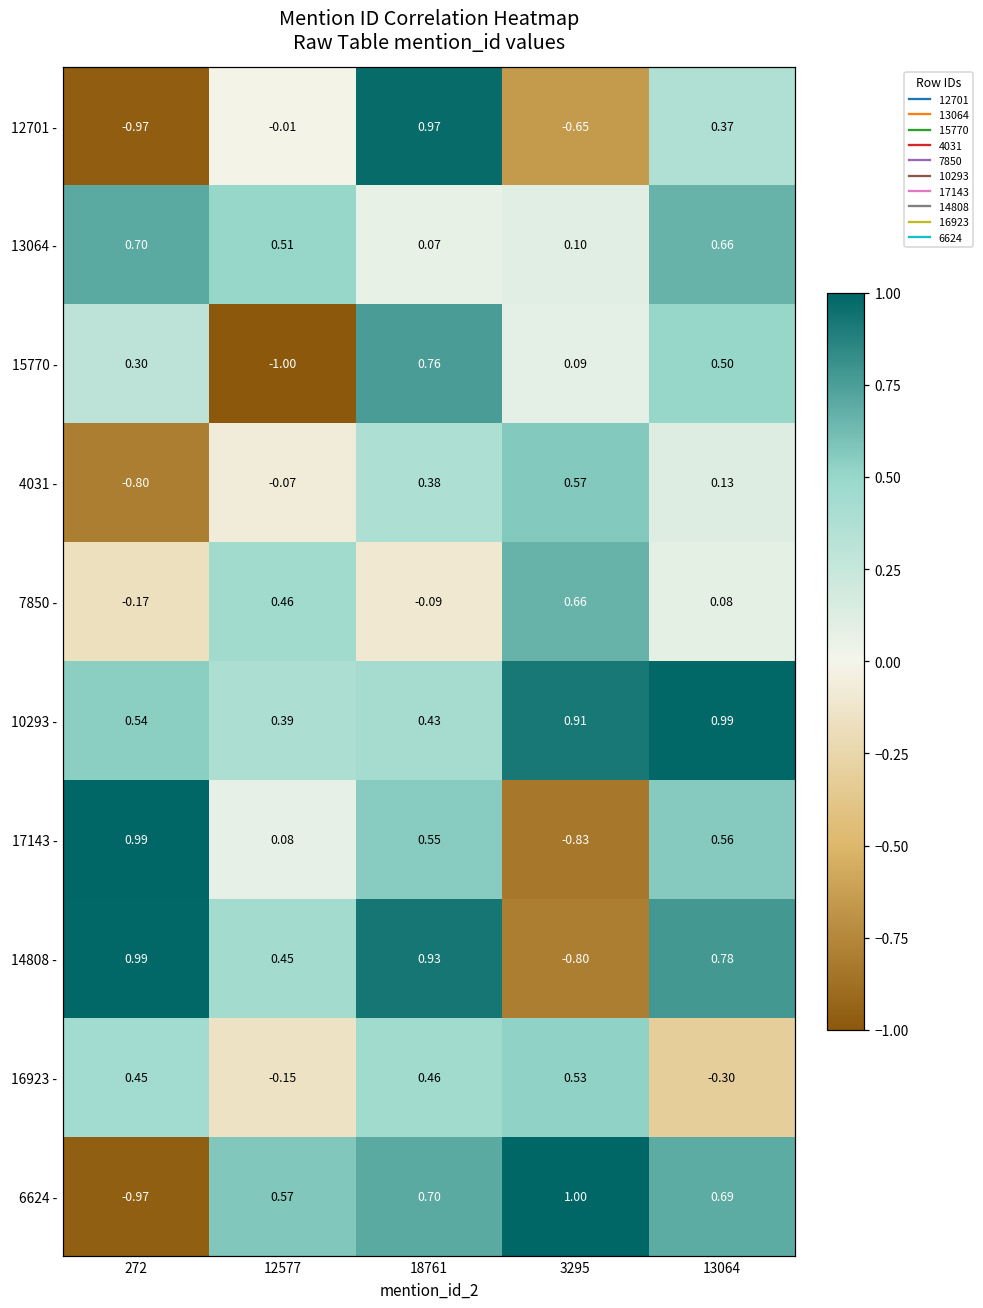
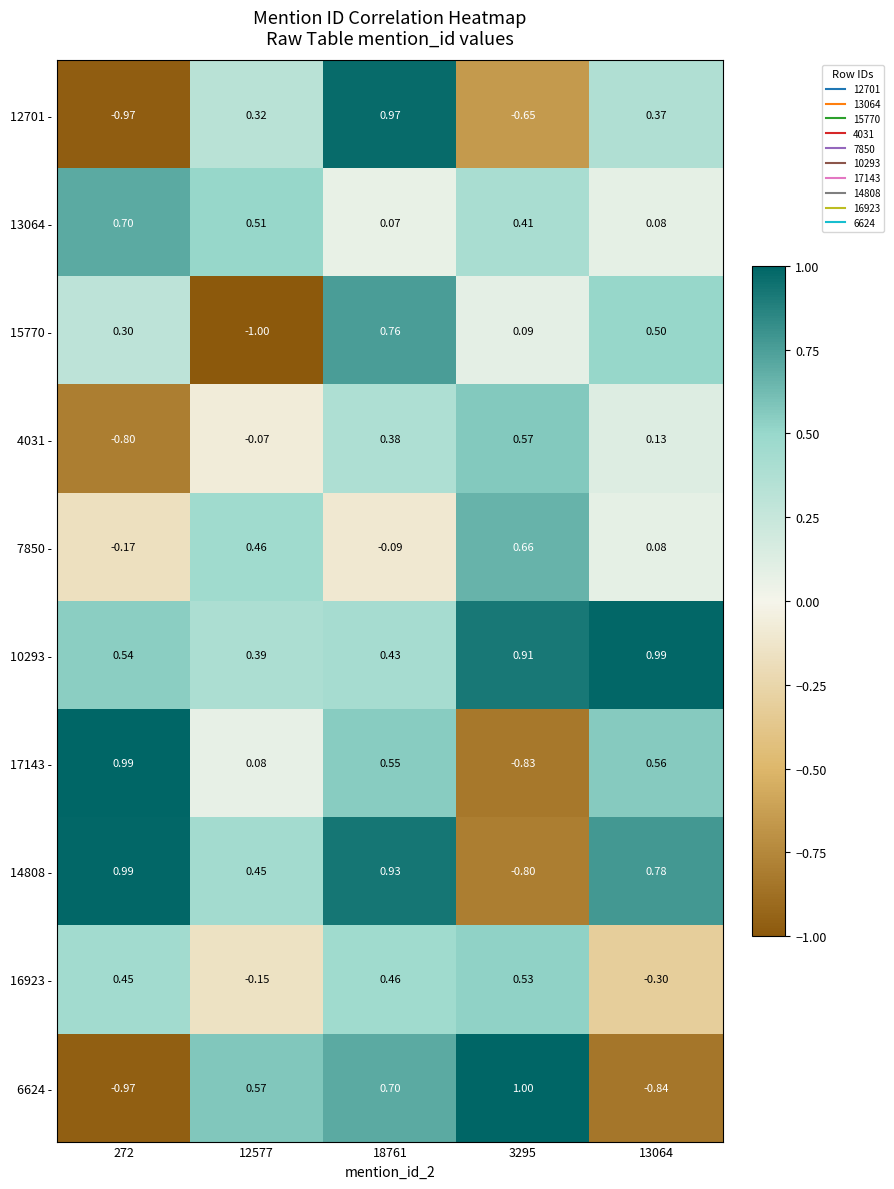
12701 -, 12577: -0.01 -> 0.32
13064 -, 3295: 0.10 -> 0.41
13064 -, 13064: 0.66 -> 0.08
6624 -, 13064: 0.69 -> -0.84
